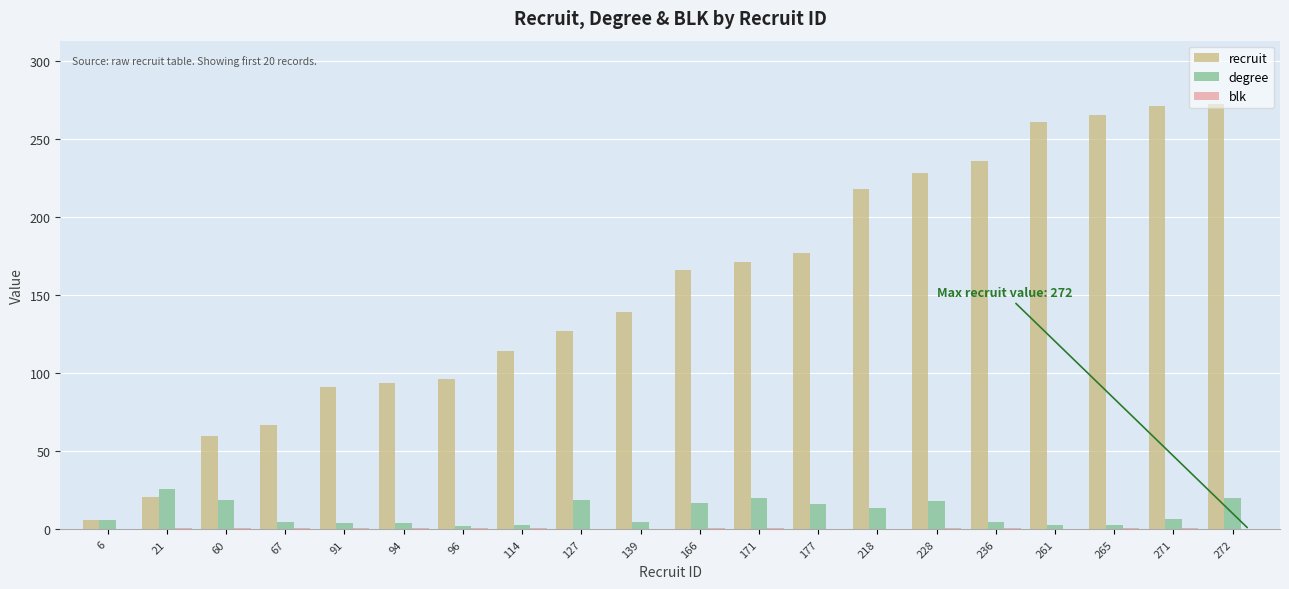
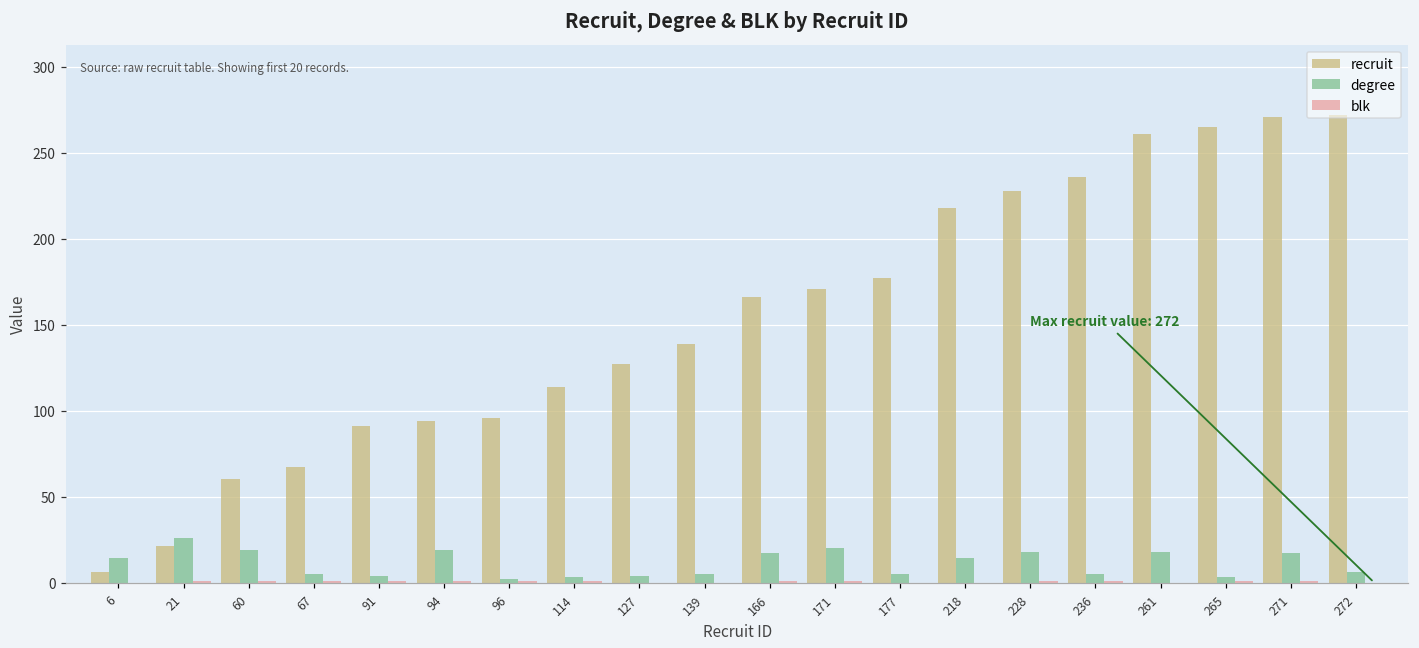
degree, 6: 6 -> 14
degree, 94: 4 -> 19
degree, 127: 19 -> 4
degree, 177: 16 -> 5
degree, 261: 3 -> 18
degree, 271: 7 -> 17
degree, 272: 20 -> 6
